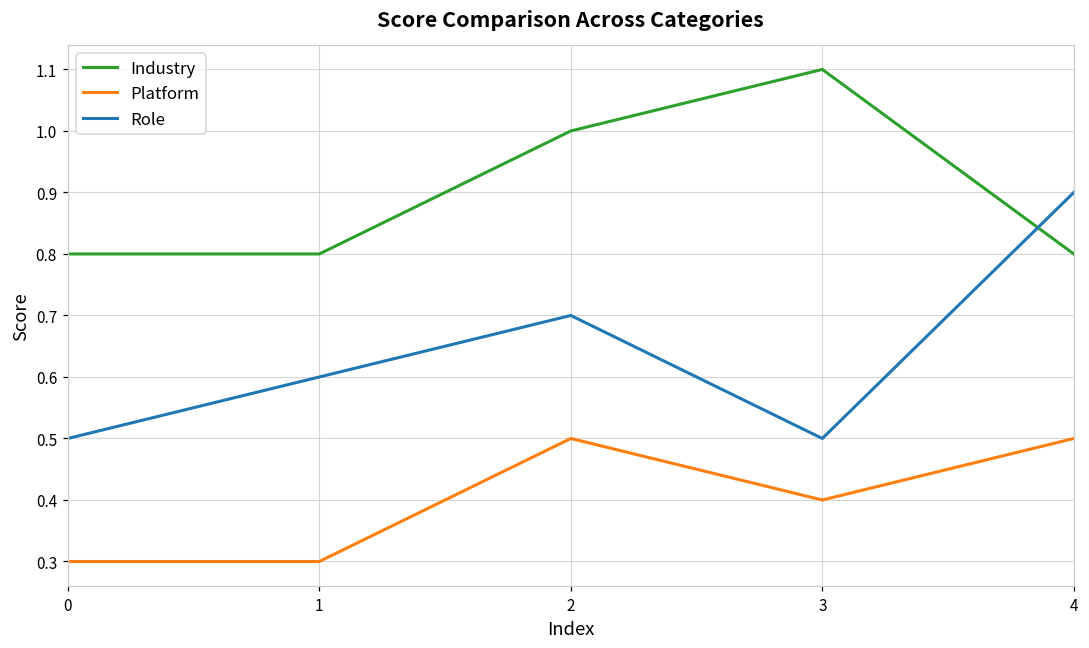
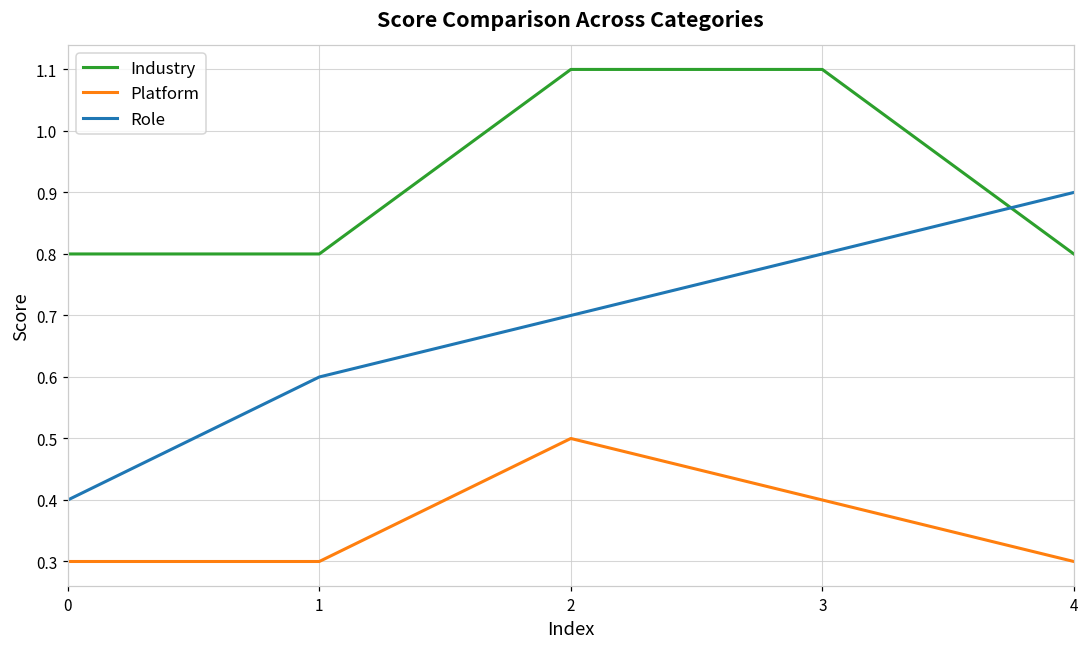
Role, 0: 0.5 -> 0.4
Industry, 2: 1.0 -> 1.1
Role, 3: 0.5 -> 0.8
Platform, 4: 0.5 -> 0.3
